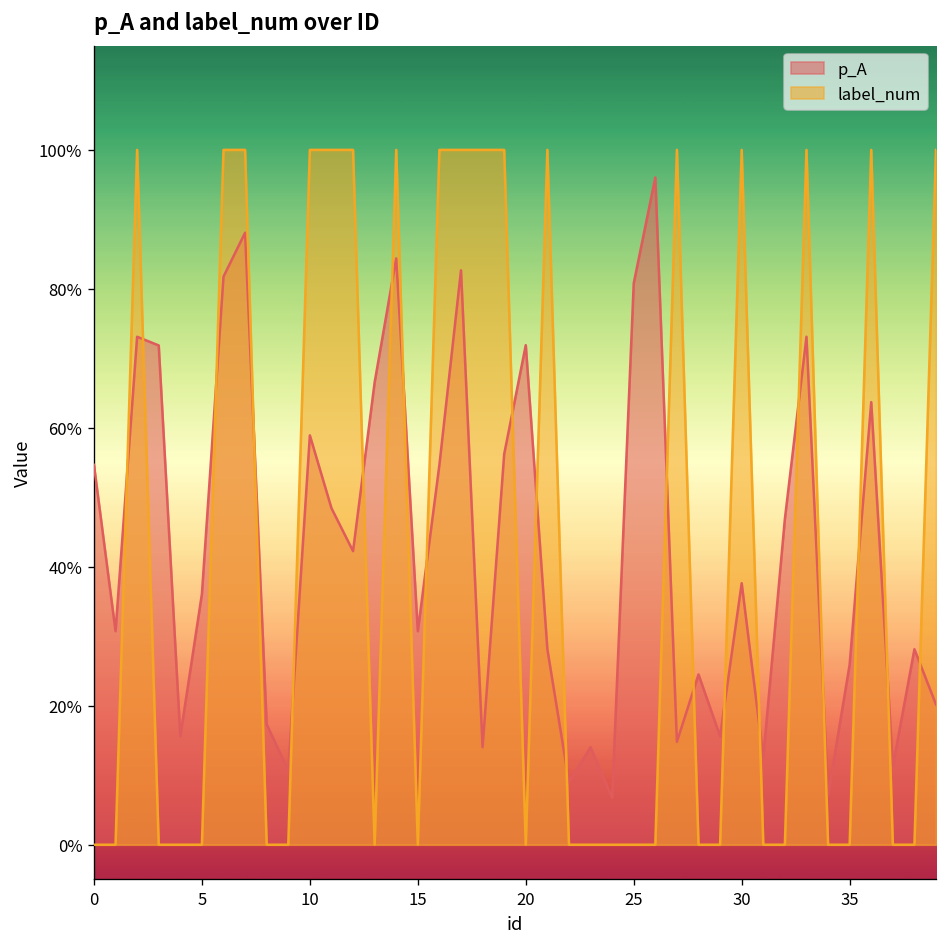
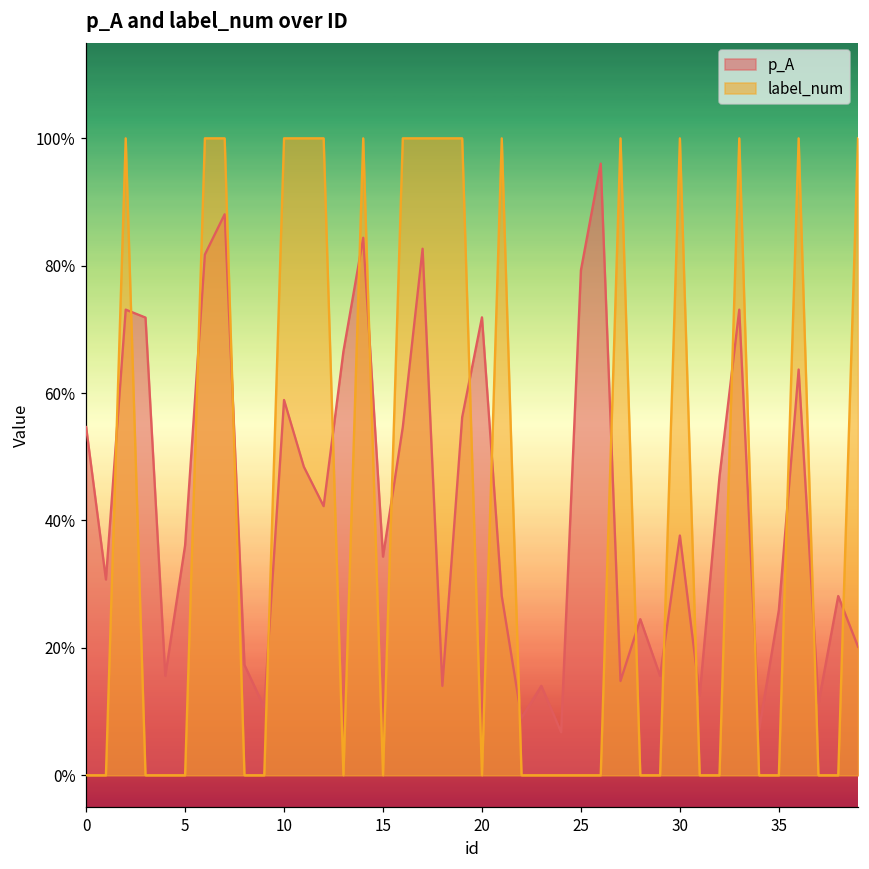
p_A, 15: 31% -> 34%
p_A, 25: 81% -> 79%
